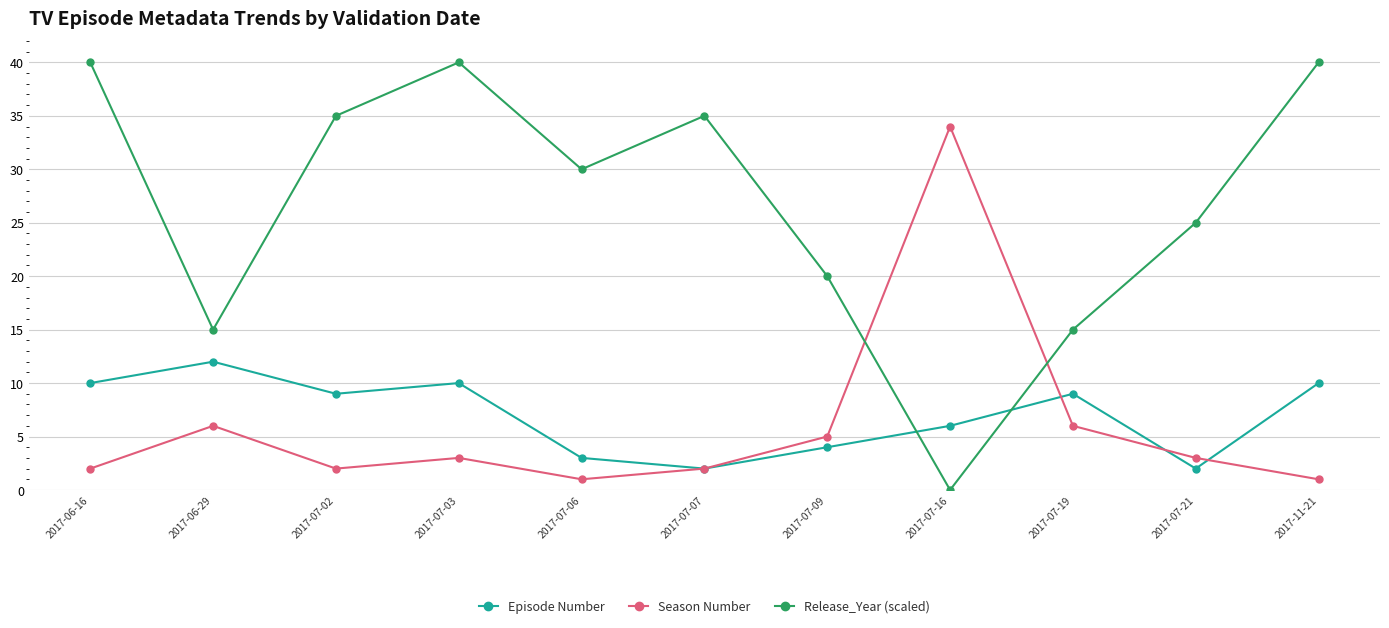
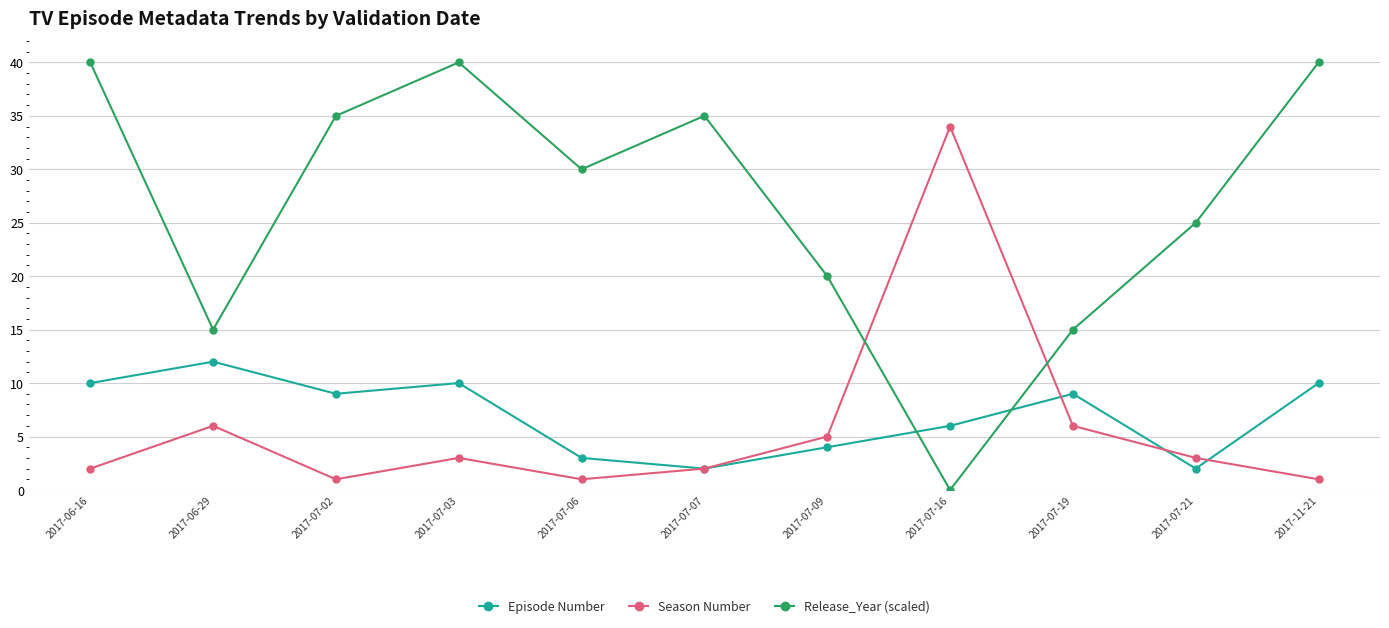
Season Number, 2017-07-02: 2 -> 1
